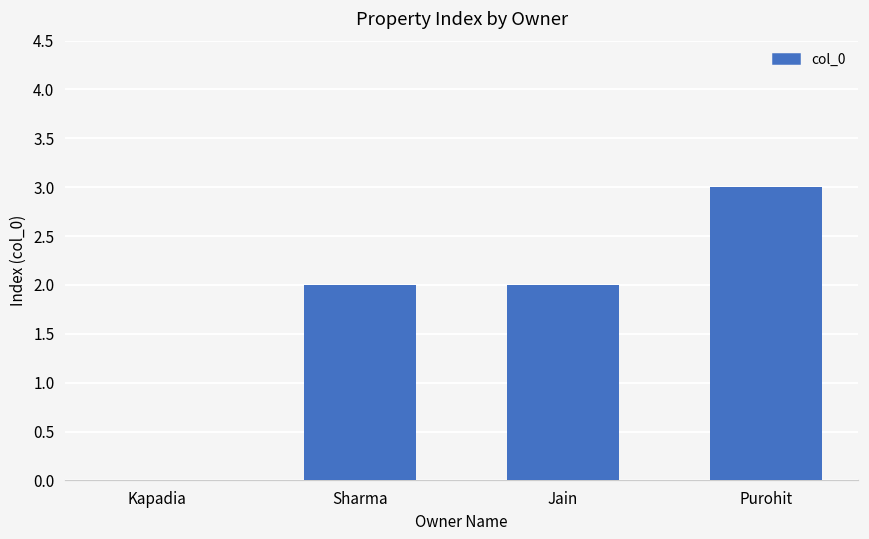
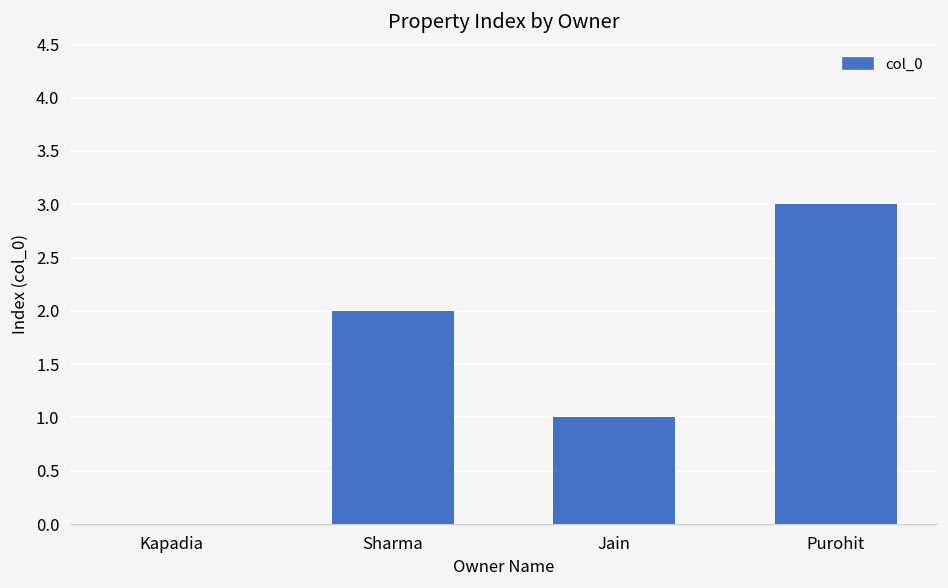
Jain: 2 -> 1
